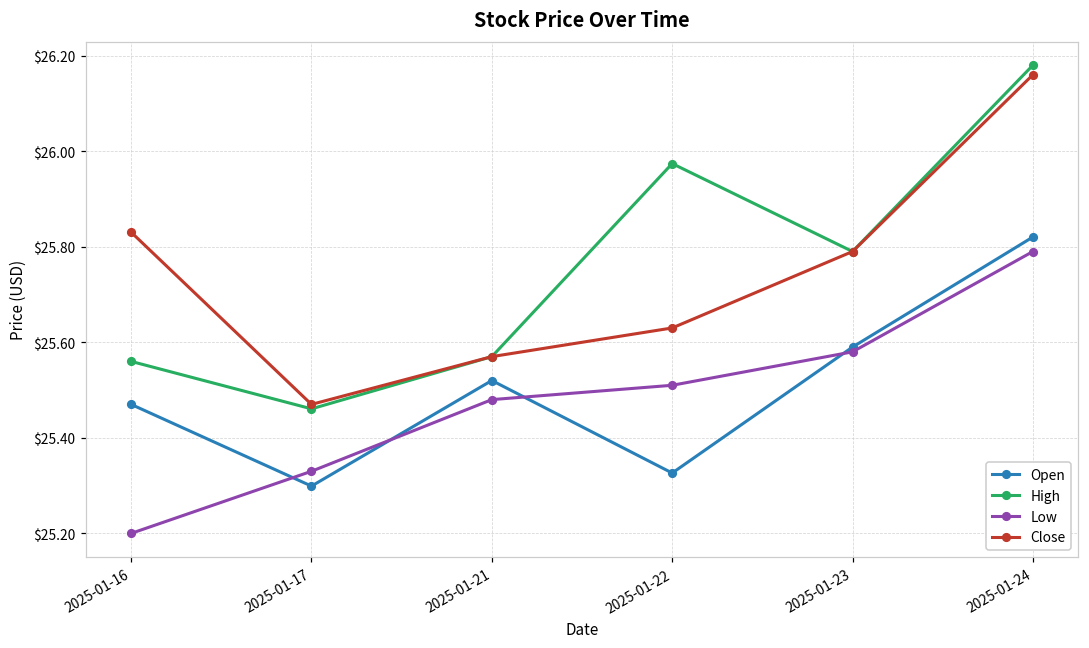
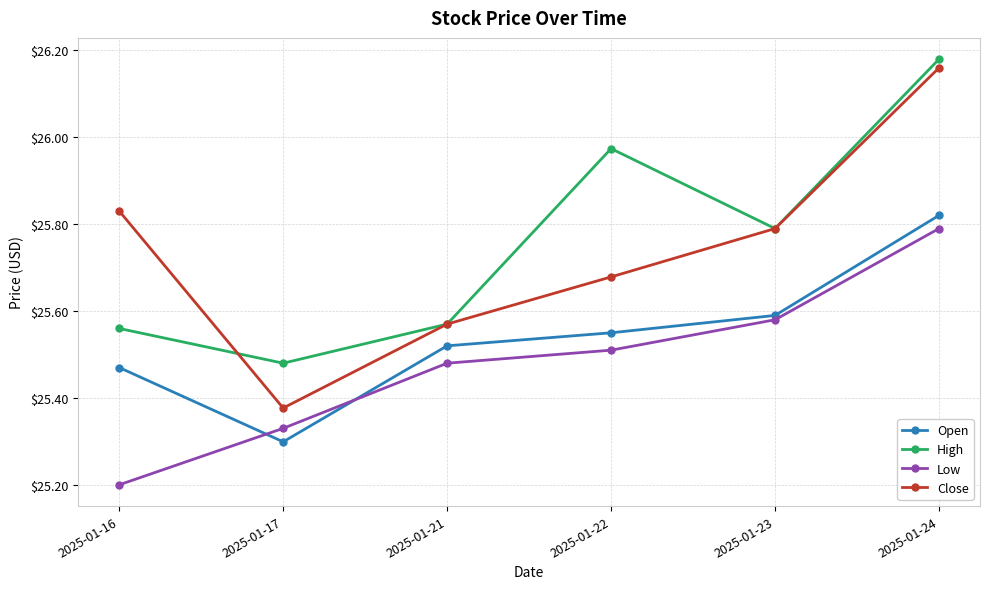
High, 2025-01-17: $25.46 -> $25.48
Close, 2025-01-17: $25.47 -> $25.38
Open, 2025-01-22: $25.33 -> $25.55
Close, 2025-01-22: $25.63 -> $25.68
